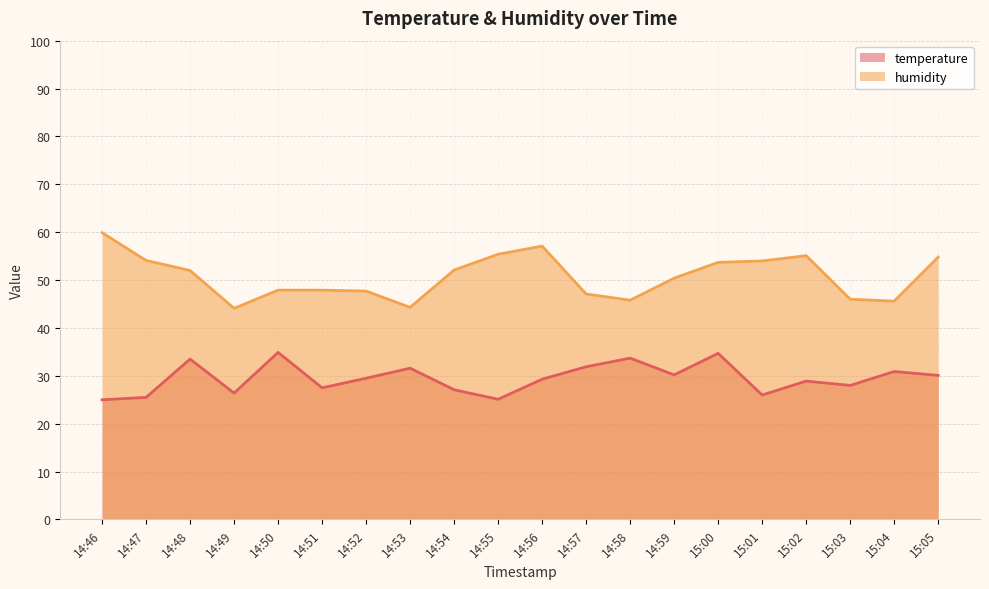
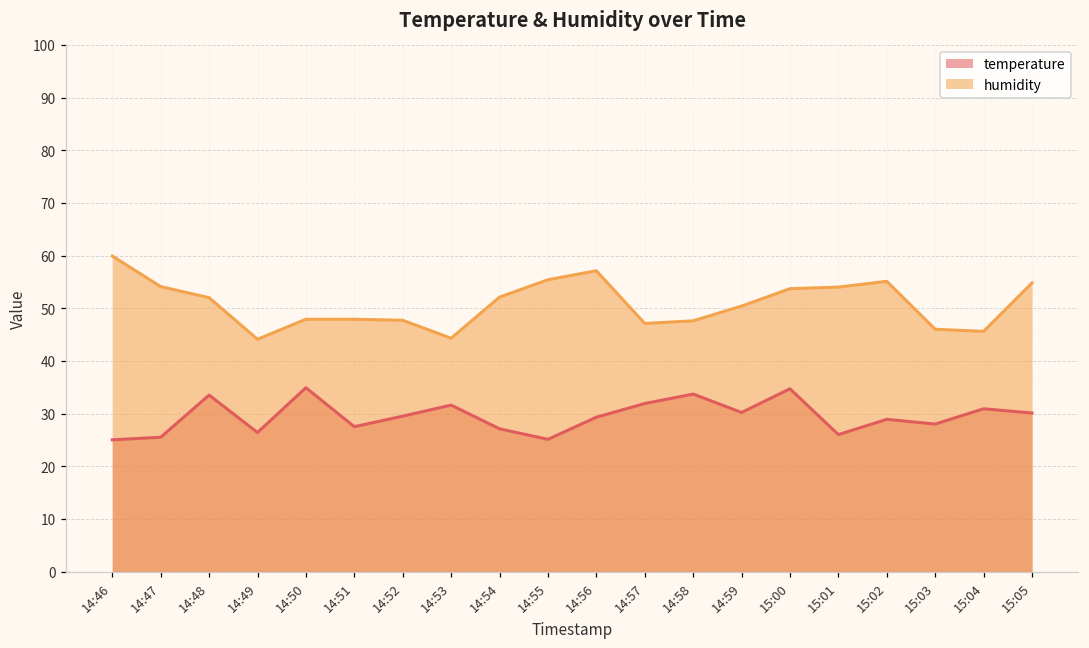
humidity, 14:58: 46 -> 48
